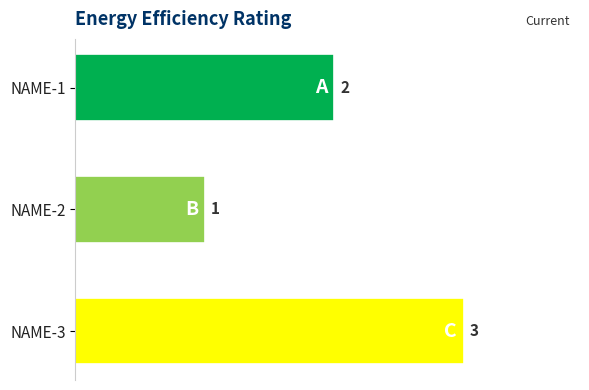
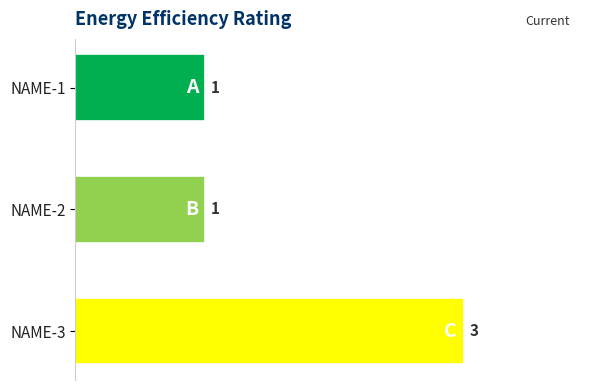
NAME-1: 2 -> 1
